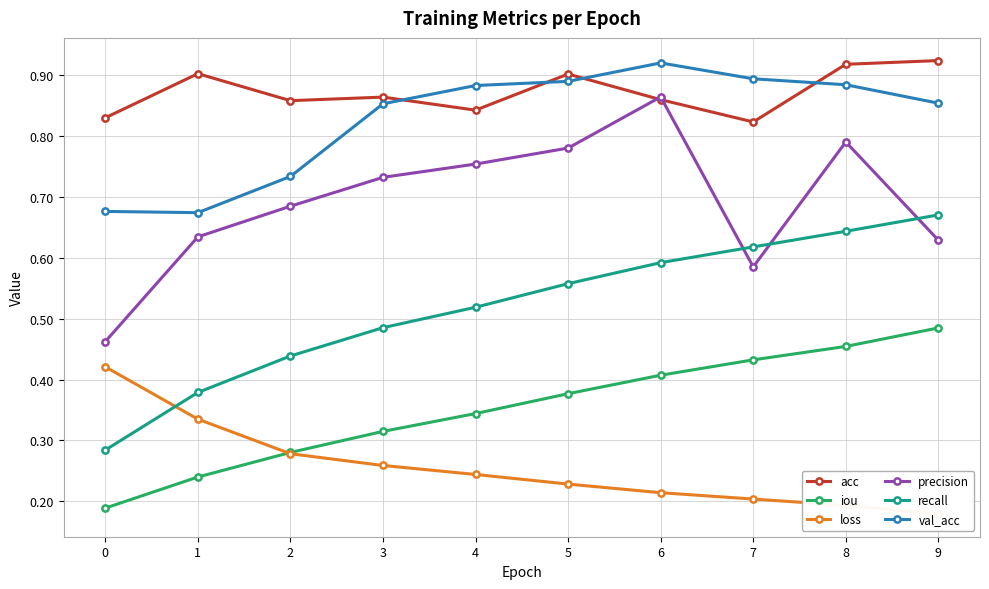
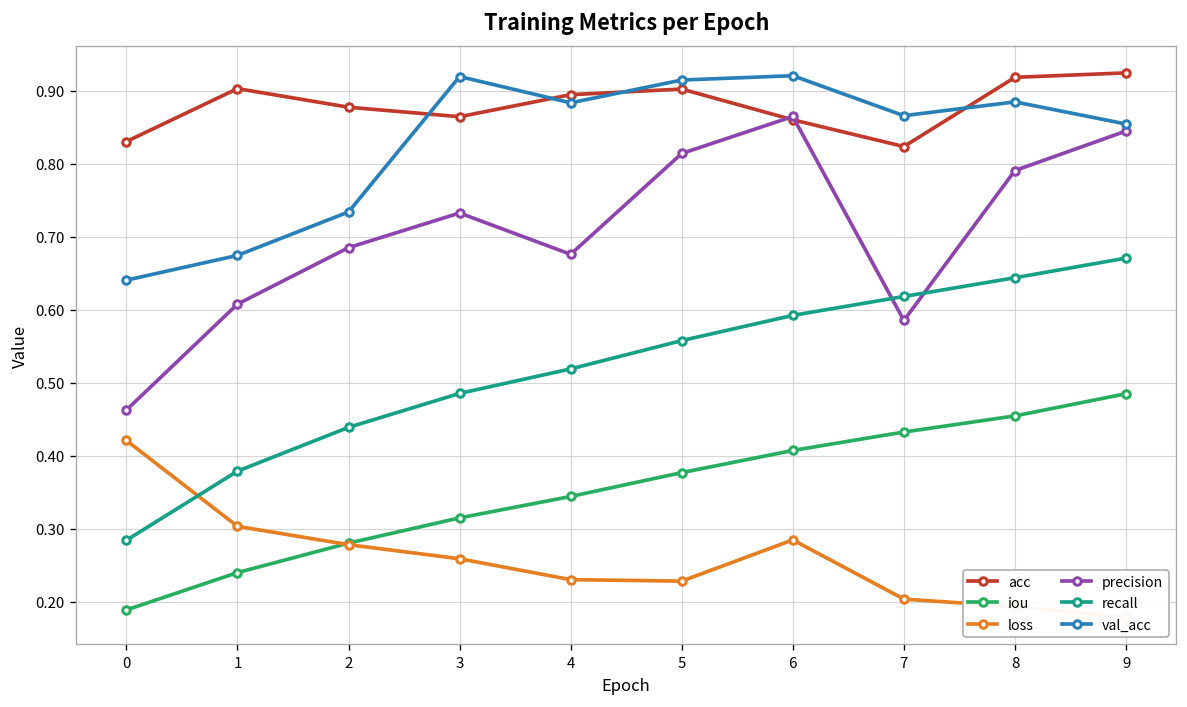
val_acc, 0: 0.68 -> 0.64
loss, 1: 0.33 -> 0.30
precision, 1: 0.63 -> 0.61
acc, 2: 0.86 -> 0.88
val_acc, 3: 0.85 -> 0.92
acc, 4: 0.84 -> 0.89
loss, 4: 0.24 -> 0.23
precision, 4: 0.75 -> 0.68
precision, 5: 0.78 -> 0.81
val_acc, 5: 0.89 -> 0.91
loss, 6: 0.21 -> 0.28
val_acc, 7: 0.89 -> 0.87
precision, 9: 0.63 -> 0.84
